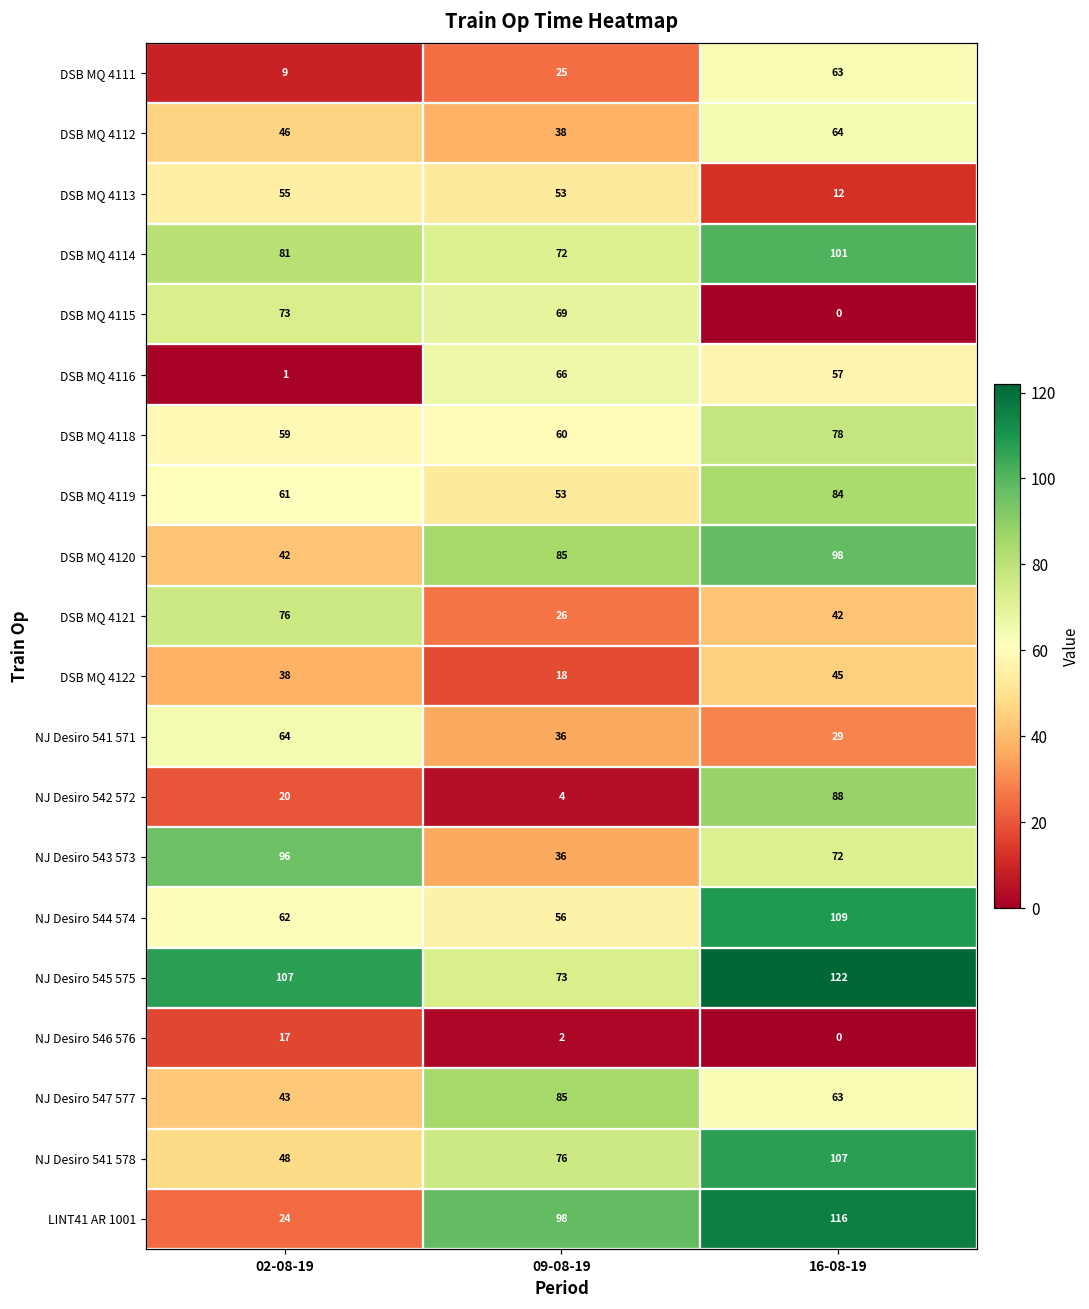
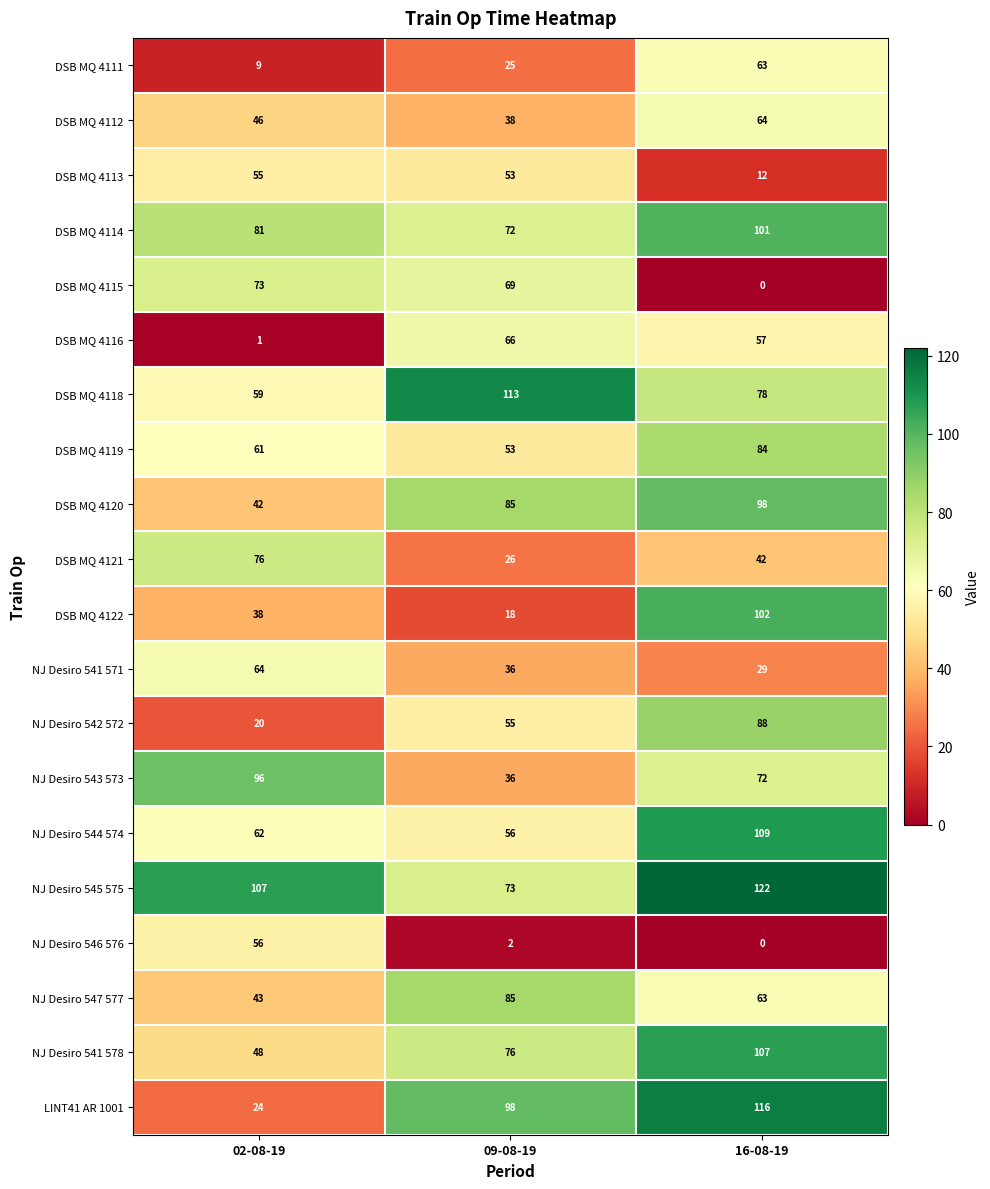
DSB MQ 4118, 09-08-19: 60 -> 113
DSB MQ 4122, 16-08-19: 45 -> 102
NJ Desiro 542 572, 09-08-19: 4 -> 55
NJ Desiro 546 576, 02-08-19: 17 -> 56
